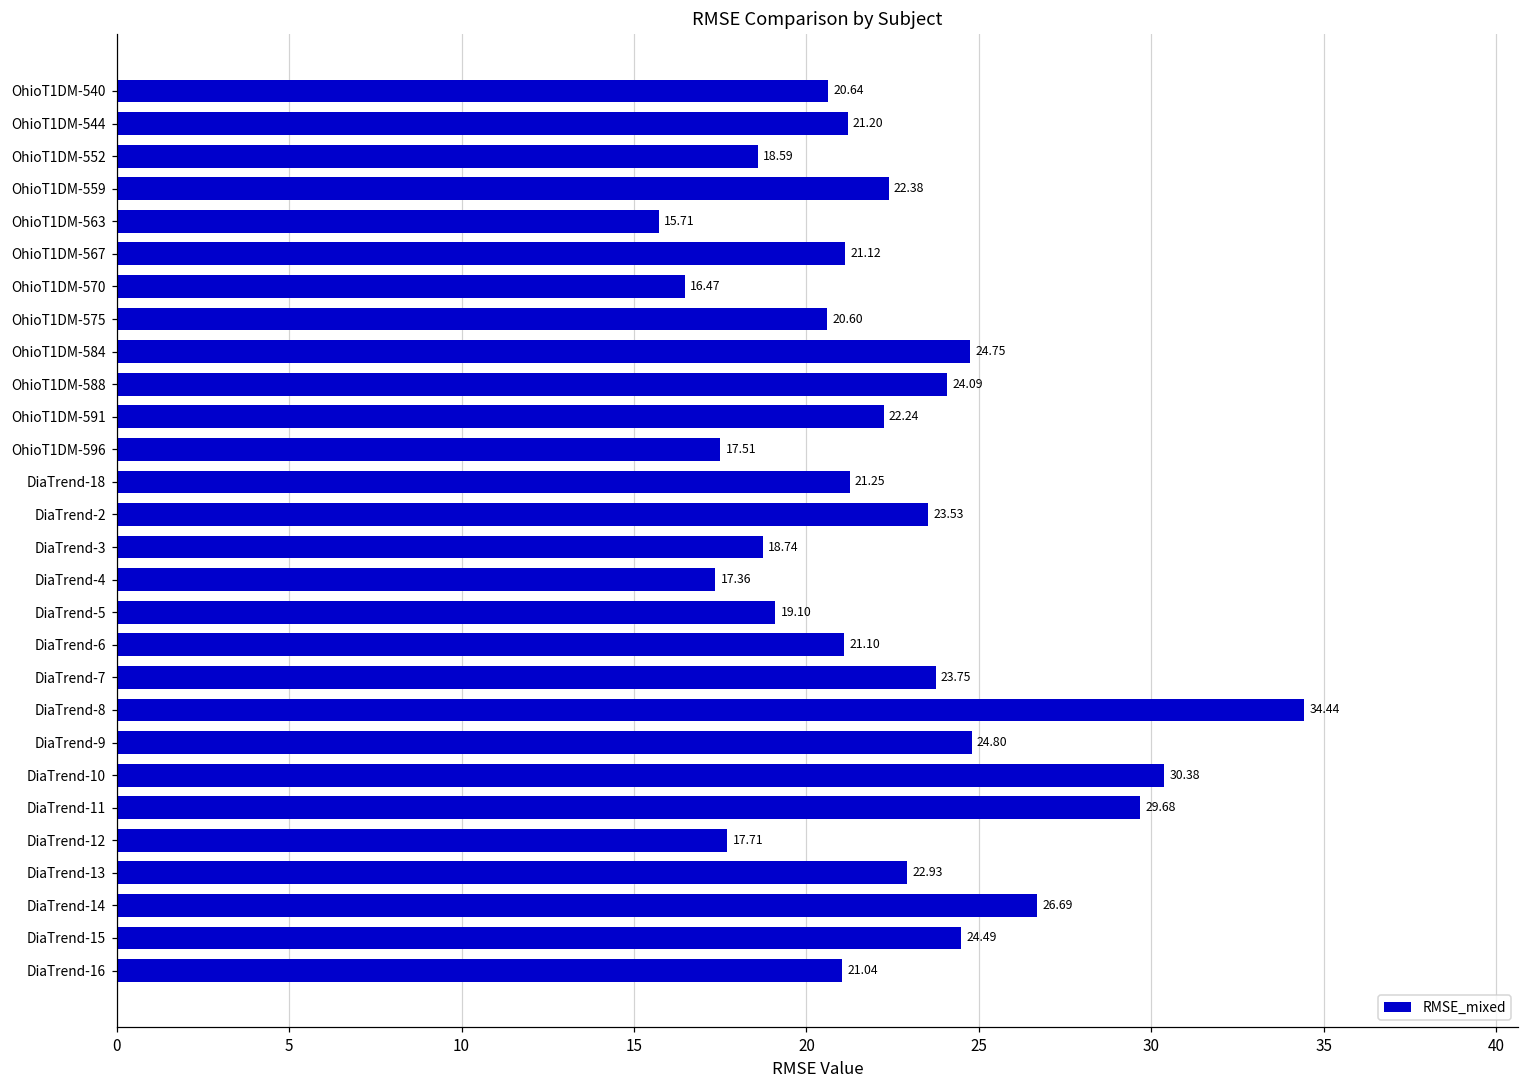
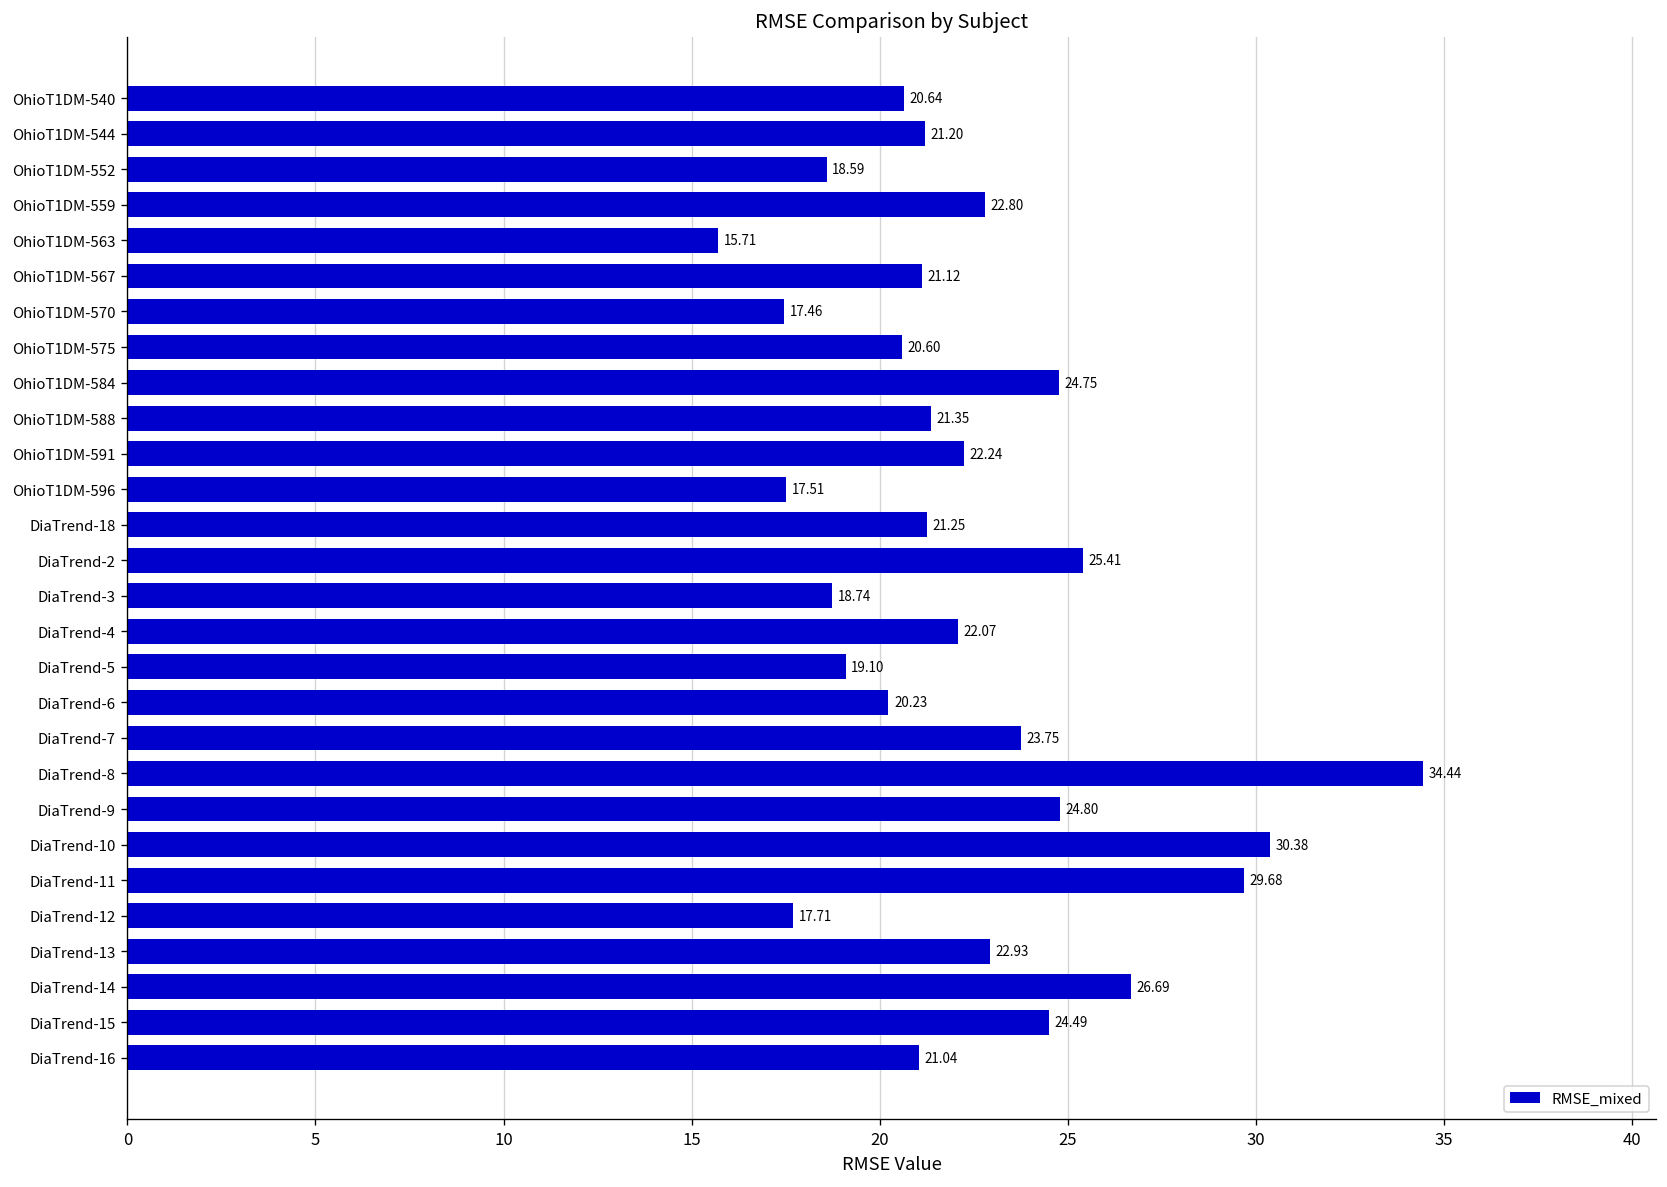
OhioT1DM-559: 22.38 -> 22.80
OhioT1DM-570: 16.47 -> 17.46
OhioT1DM-588: 24.09 -> 21.35
DiaTrend-2: 23.53 -> 25.41
DiaTrend-4: 17.36 -> 22.07
DiaTrend-6: 21.10 -> 20.23
